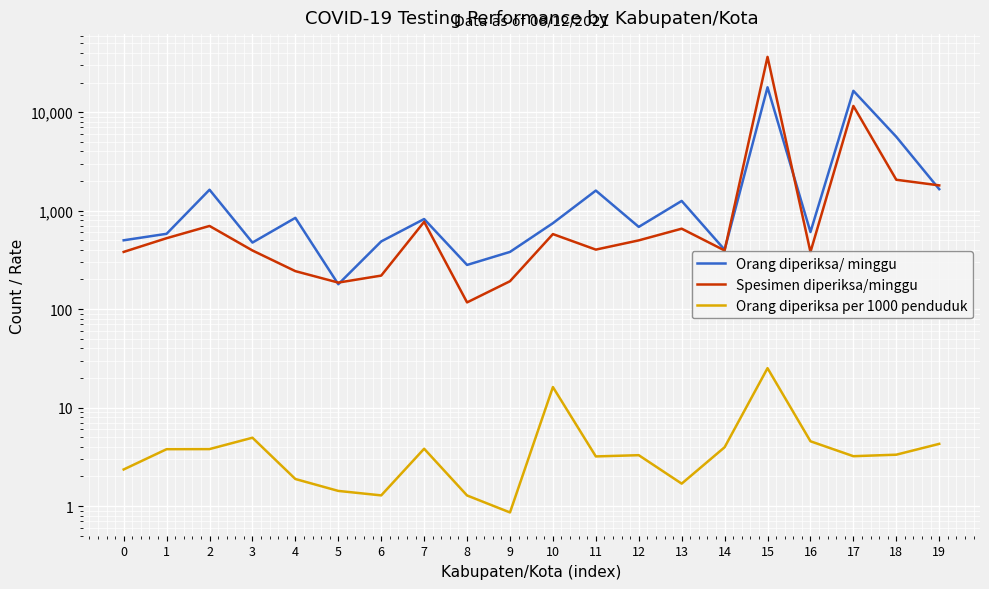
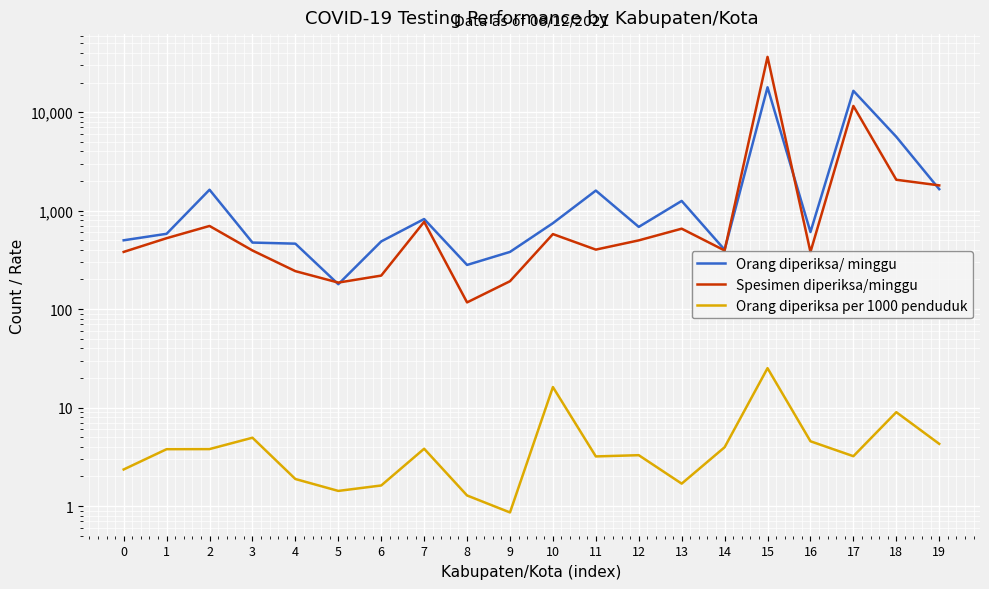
Orang diperiksa/ minggu, 4: 800 -> 500
Orang diperiksa per 1000 penduduk, 6: 1.3 -> 1.6
Orang diperiksa per 1000 penduduk, 18: 3.3 -> 9
